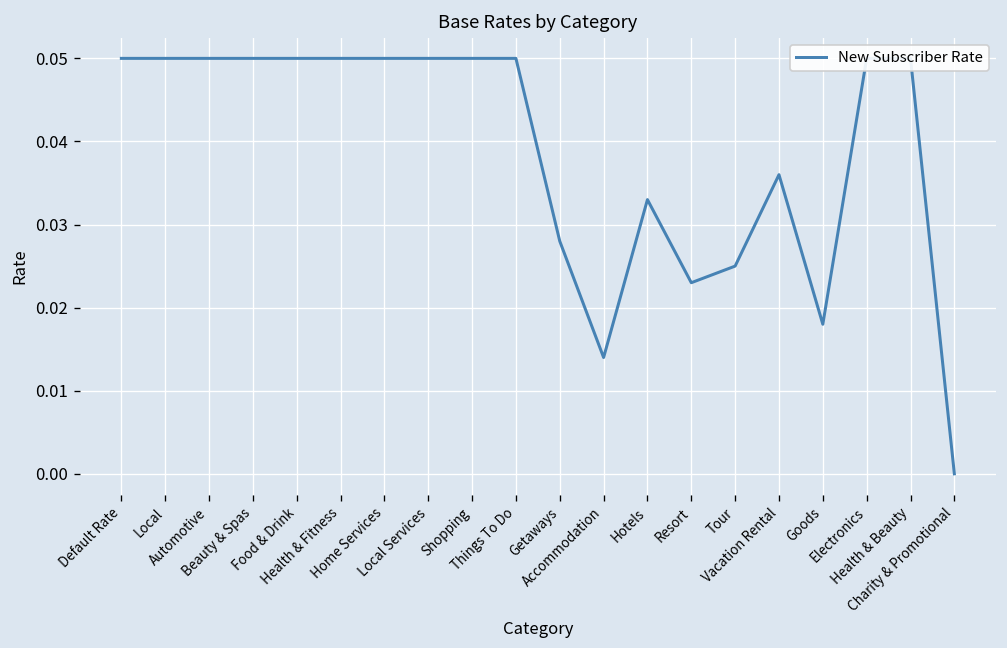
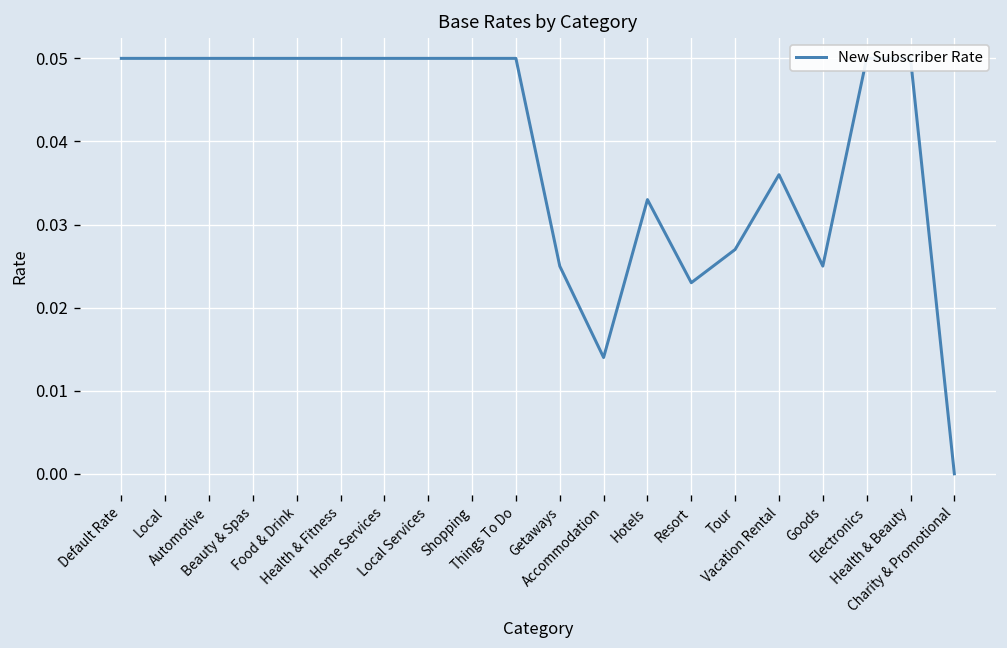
Getaways: 0.028 -> 0.025
Tour: 0.025 -> 0.027
Goods: 0.018 -> 0.025
